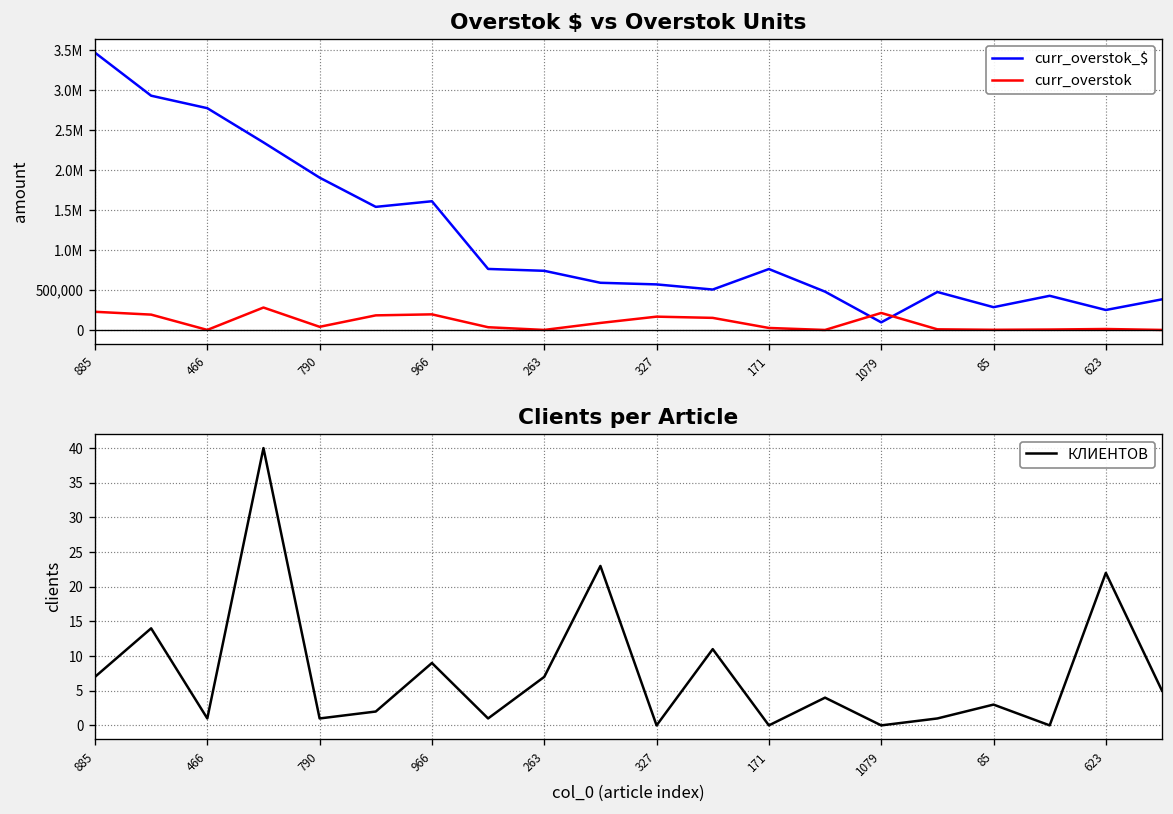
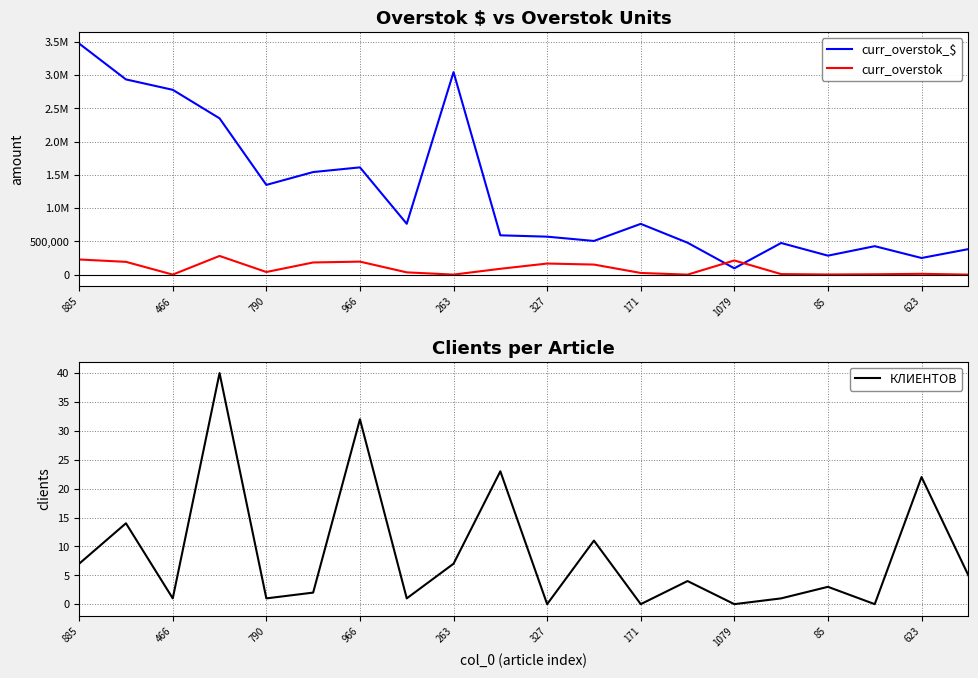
Overstok $ vs Overstok Units, curr_overstok_$, 790: 1,900,000 -> 1,300,000
Overstok $ vs Overstok Units, curr_overstok_$, 263: 700,000 -> 3,000,000
Clients per Article, 966: 9 -> 32
